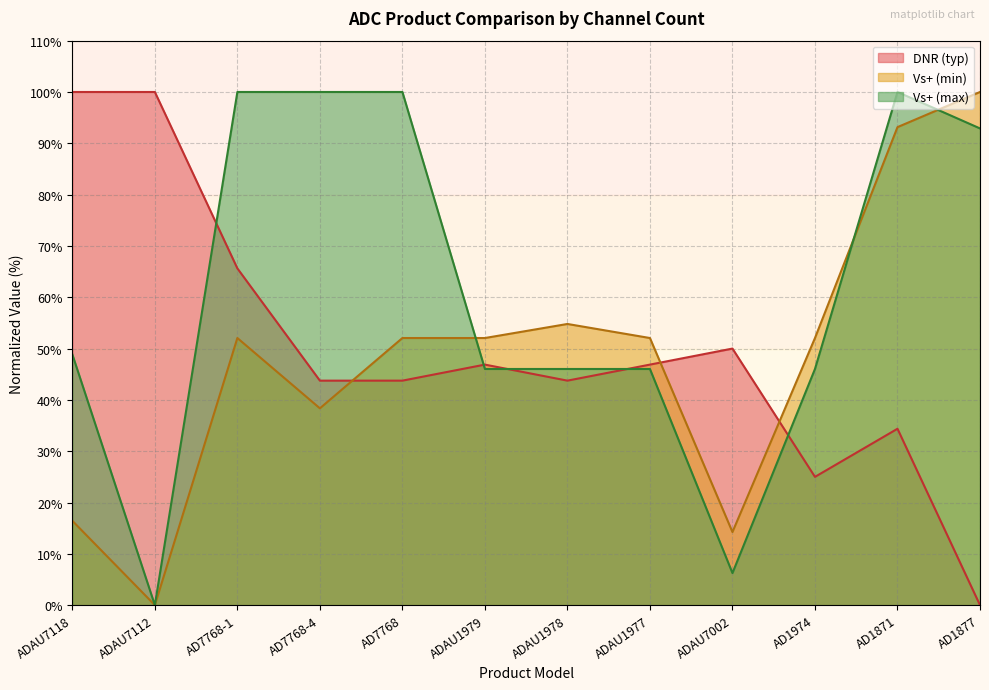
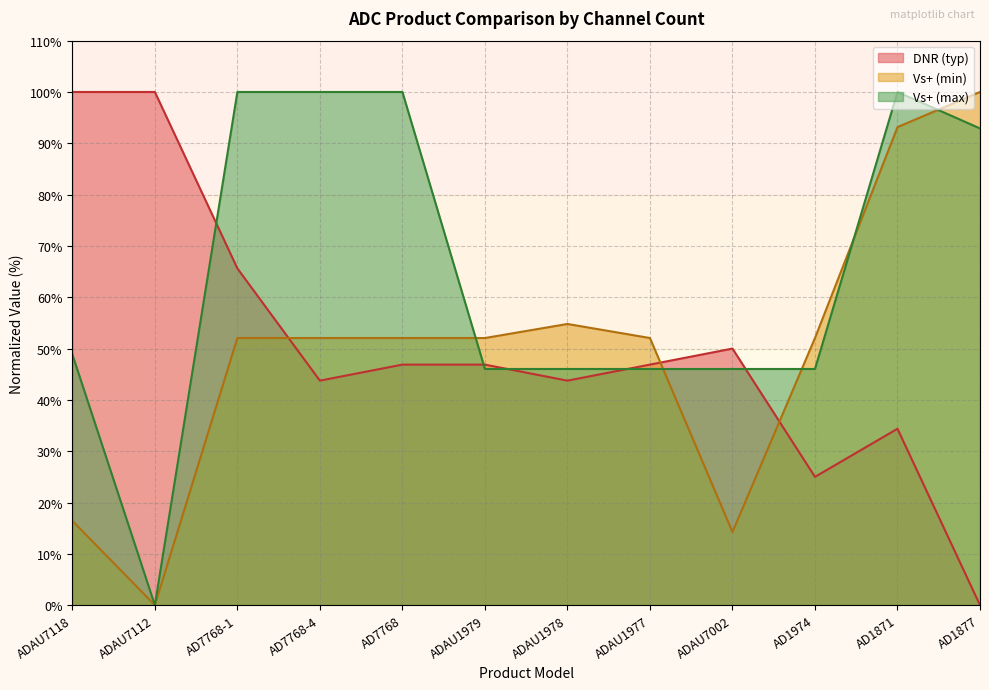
Vs+ (min), AD7768-4: 38% -> 52%
DNR (typ), AD7768: 44% -> 47%
Vs+ (max), ADAU7002: 6% -> 46%
